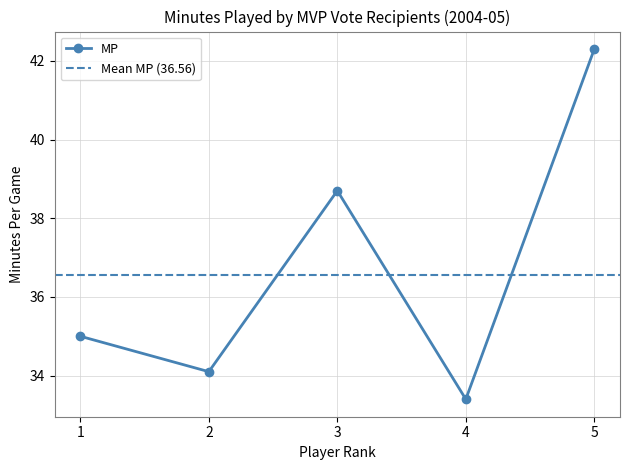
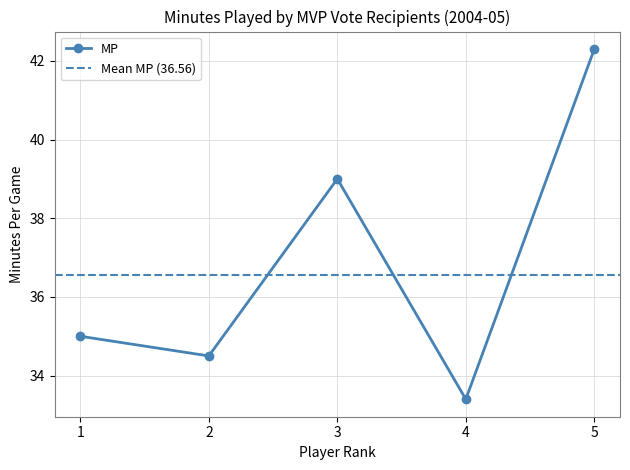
2: 34.1 -> 34.5
3: 38.7 -> 39.0
